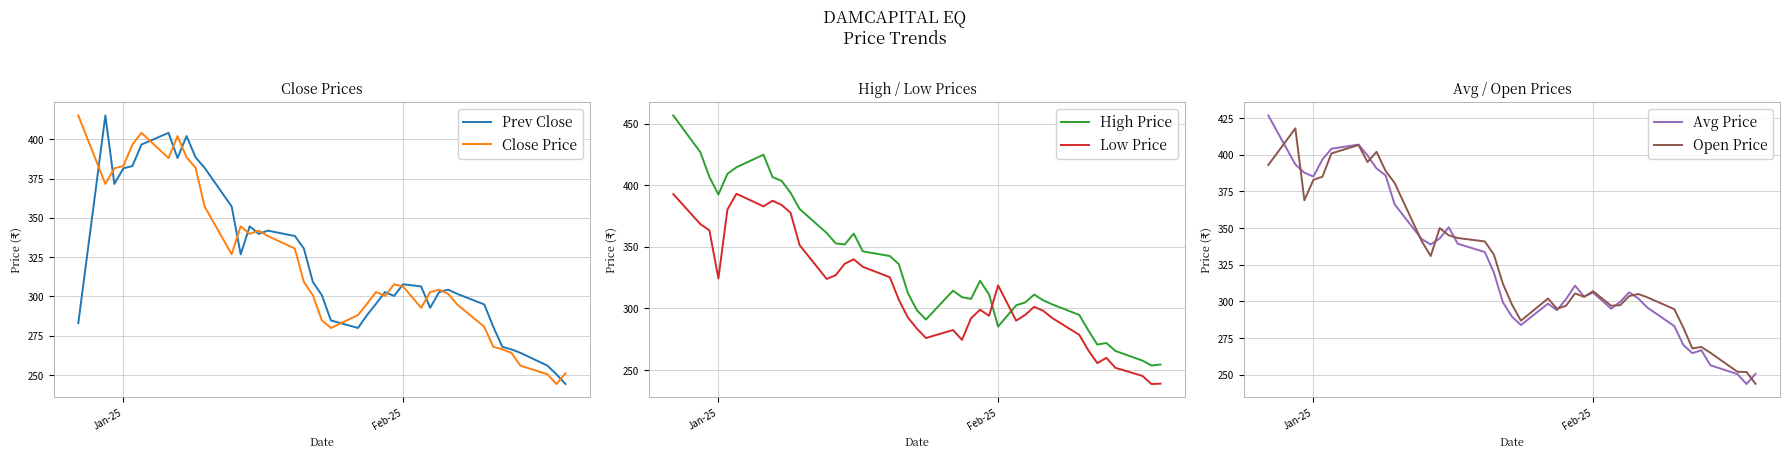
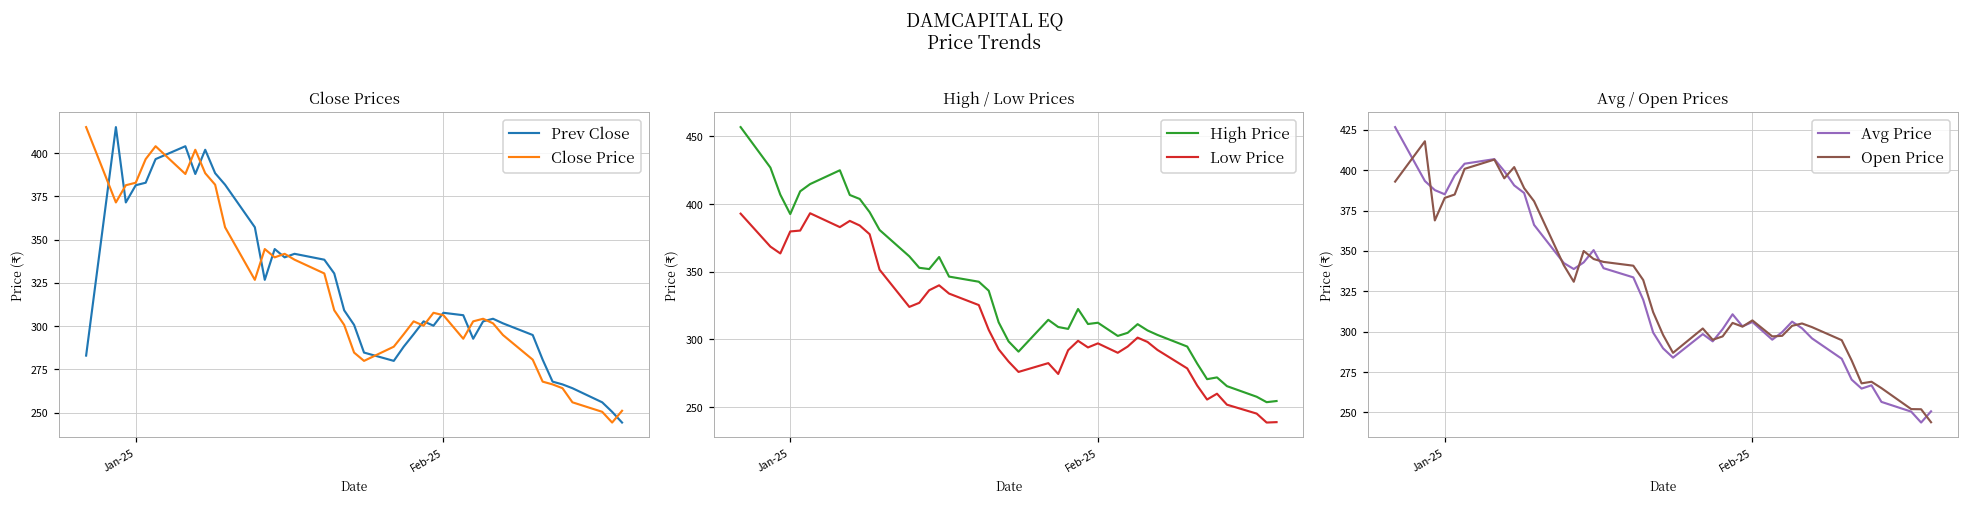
High / Low Prices, Low Price, Jan-25: 324 -> 380
High / Low Prices, High Price, Feb-25: 285 -> 312
High / Low Prices, Low Price, Feb-25: 319 -> 297
